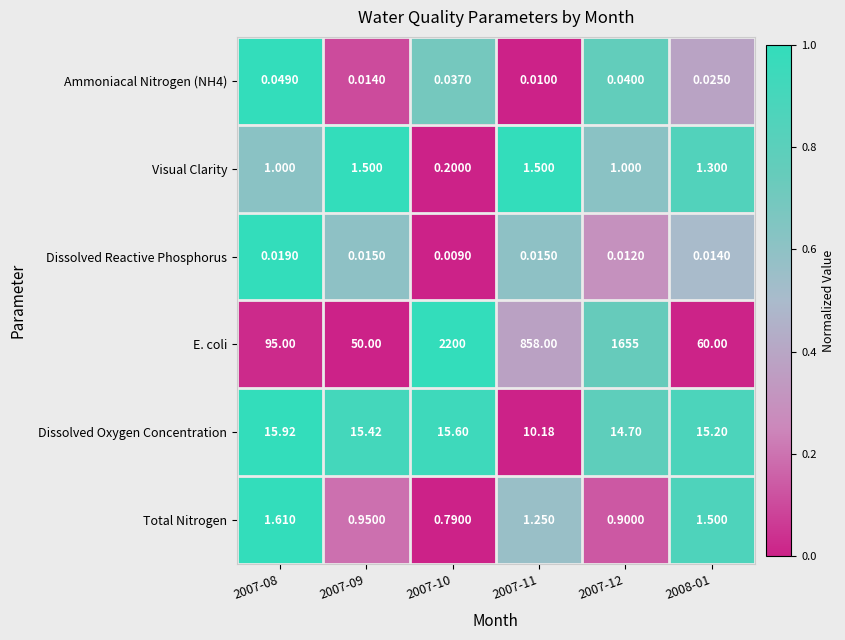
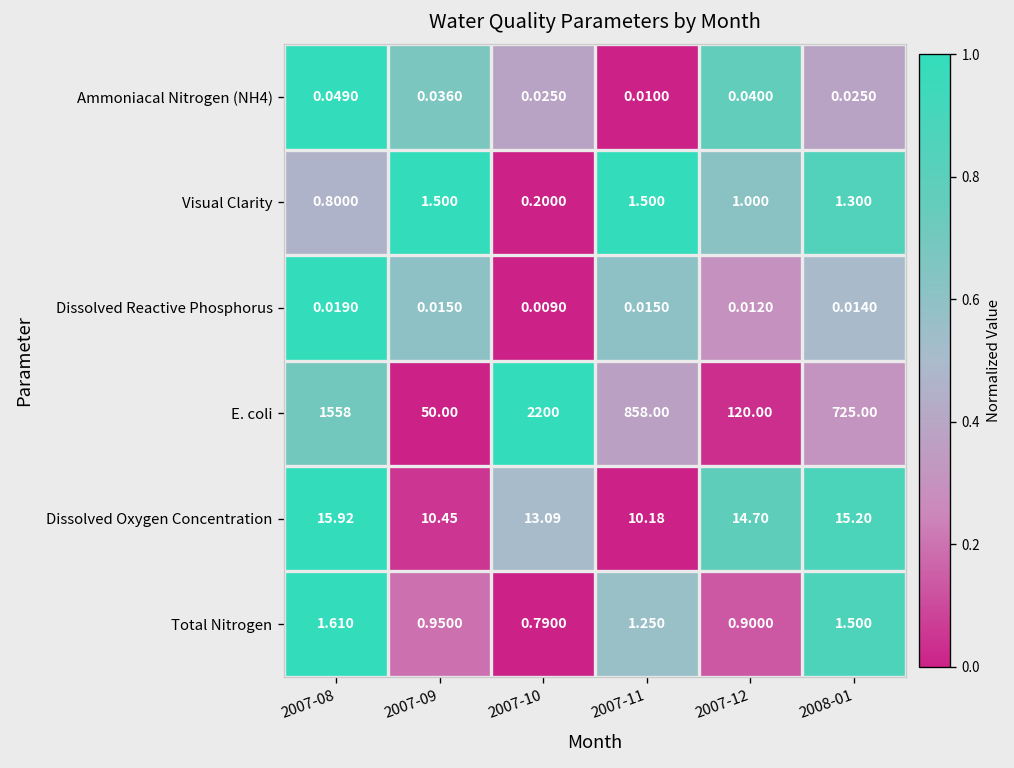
Ammoniacal Nitrogen (NH4), 2007-09: 0.0140 -> 0.0360
Ammoniacal Nitrogen (NH4), 2007-10: 0.0370 -> 0.0250
Visual Clarity, 2007-08: 1.000 -> 0.8000
E. coli, 2007-08: 95.00 -> 1558
E. coli, 2007-12: 1655 -> 120.00
E. coli, 2008-01: 60.00 -> 725.00
Dissolved Oxygen Concentration, 2007-09: 15.42 -> 10.45
Dissolved Oxygen Concentration, 2007-10: 15.60 -> 13.09
